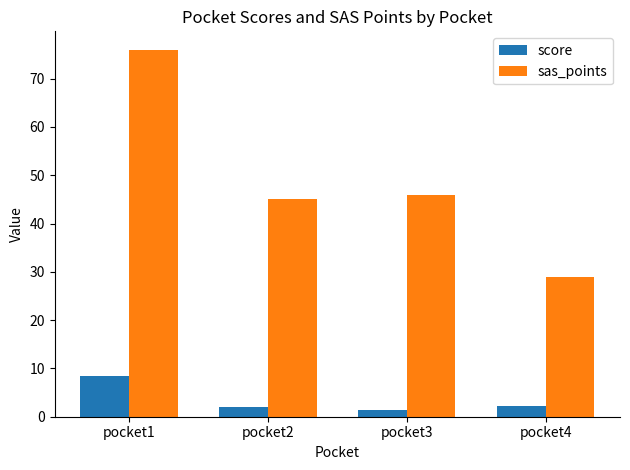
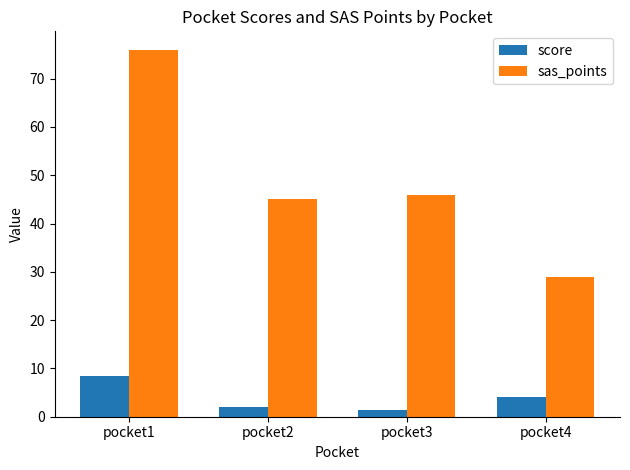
score, pocket4: 2 -> 4
